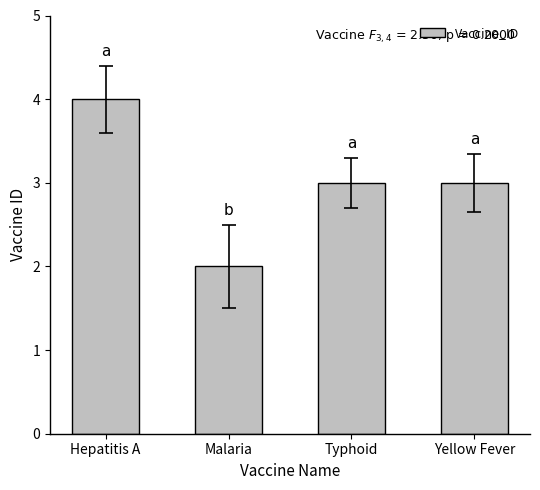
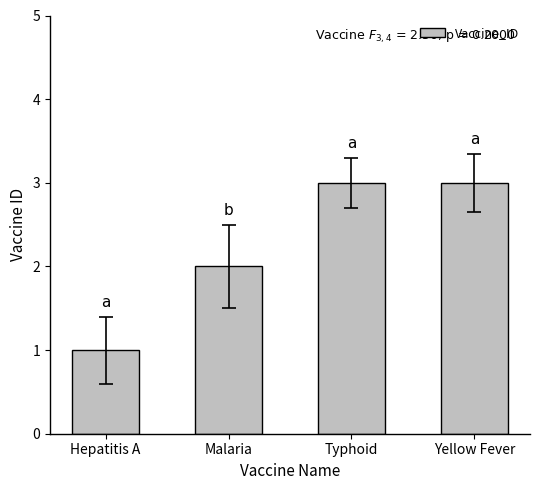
Vaccine_ID, Hepatitis A: 4 -> 1
